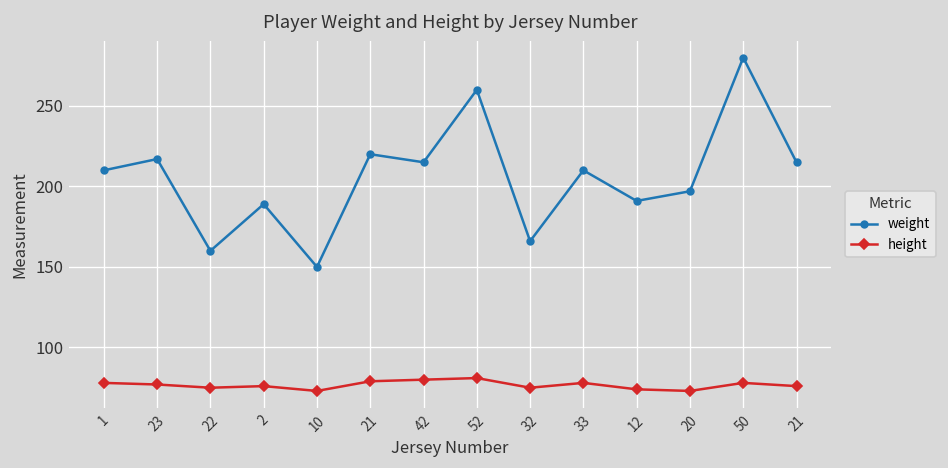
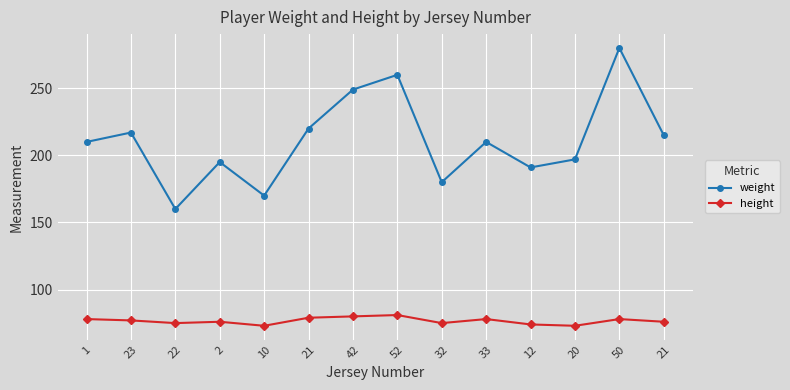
weight, 2: 189 -> 195
weight, 10: 150 -> 170
weight, 42: 215 -> 249
weight, 32: 166 -> 180
